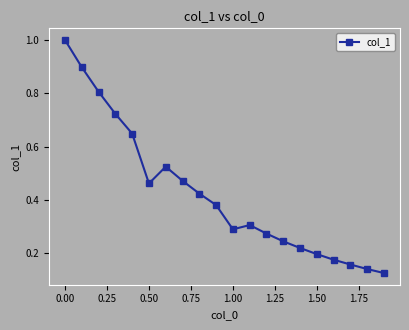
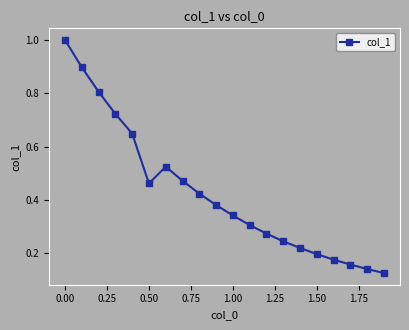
1.00: 0.29 -> 0.34
